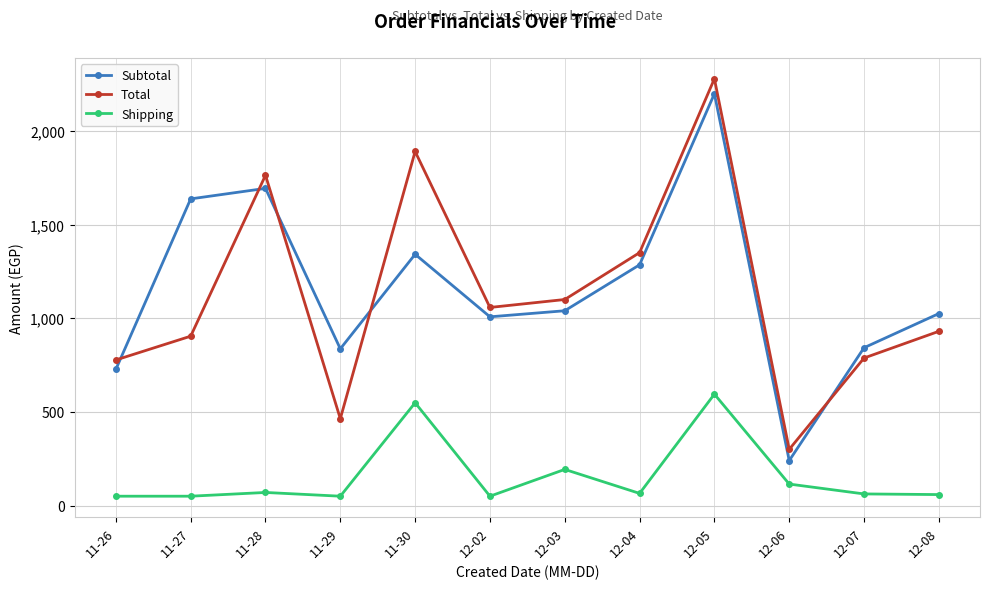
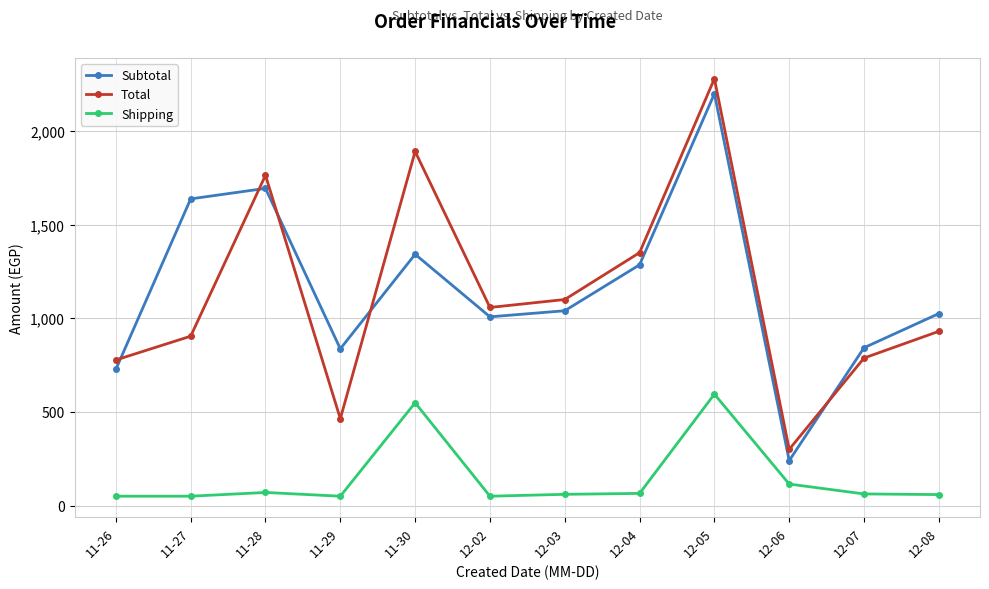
Shipping, 12-03: 190 -> 60
